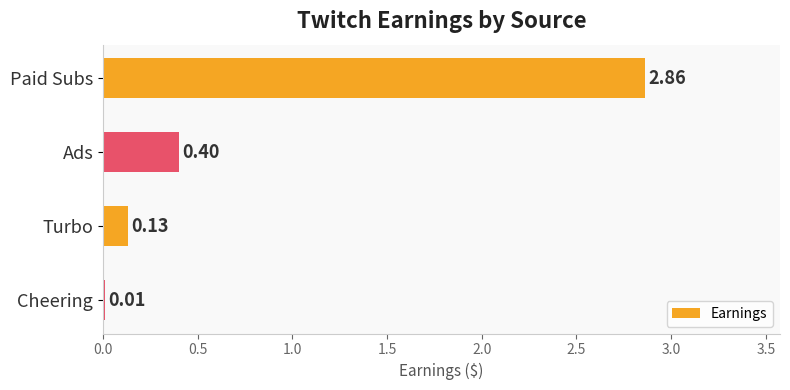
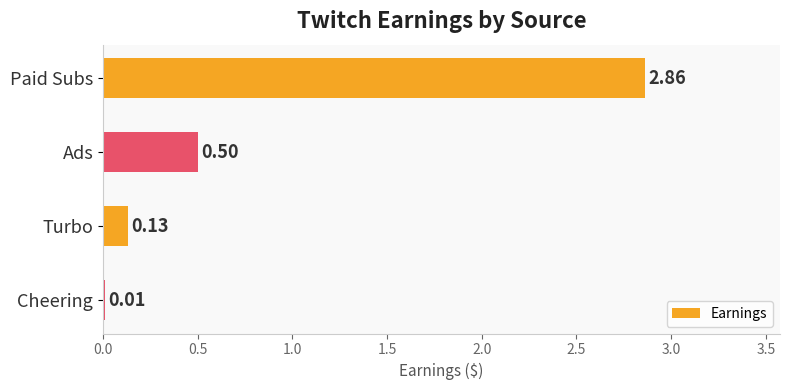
Ads: 0.40 -> 0.50
